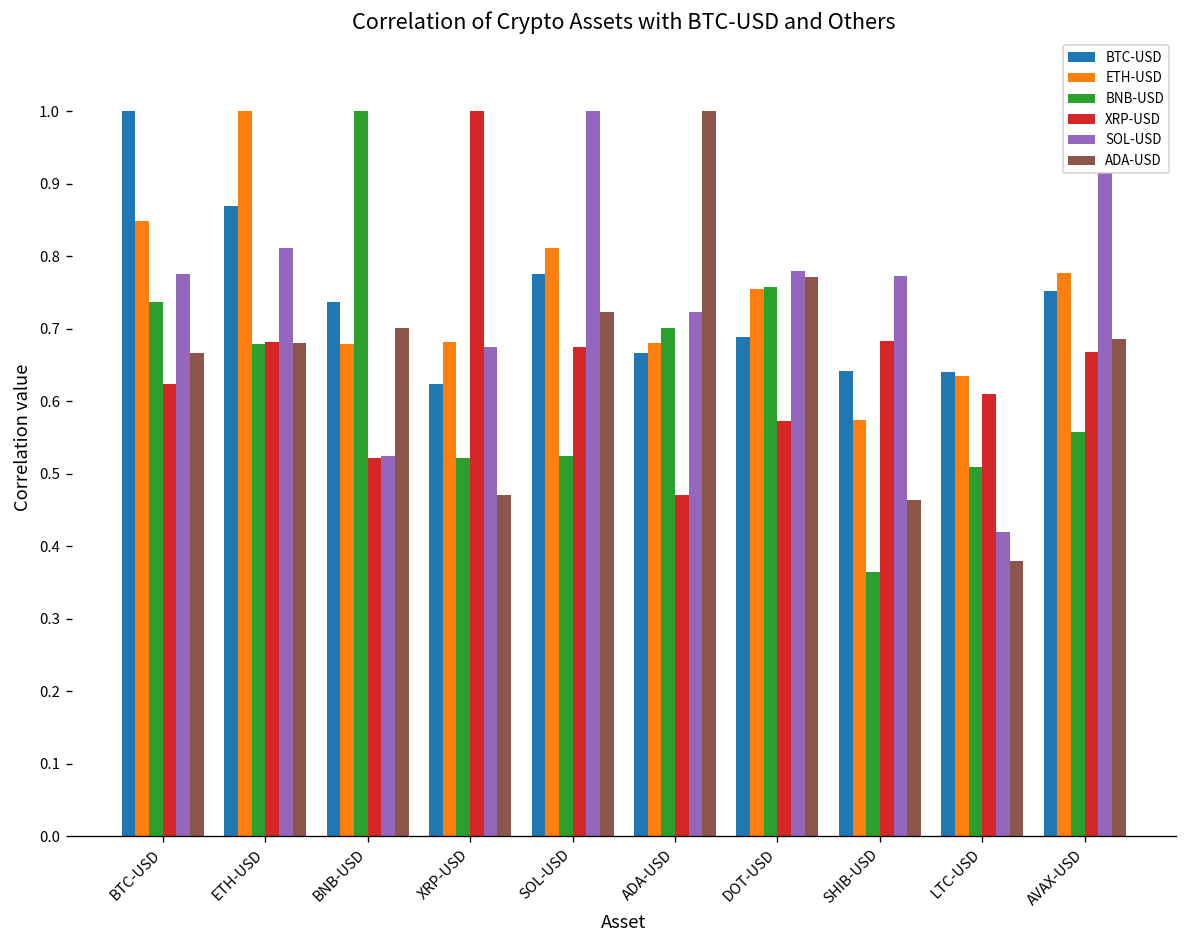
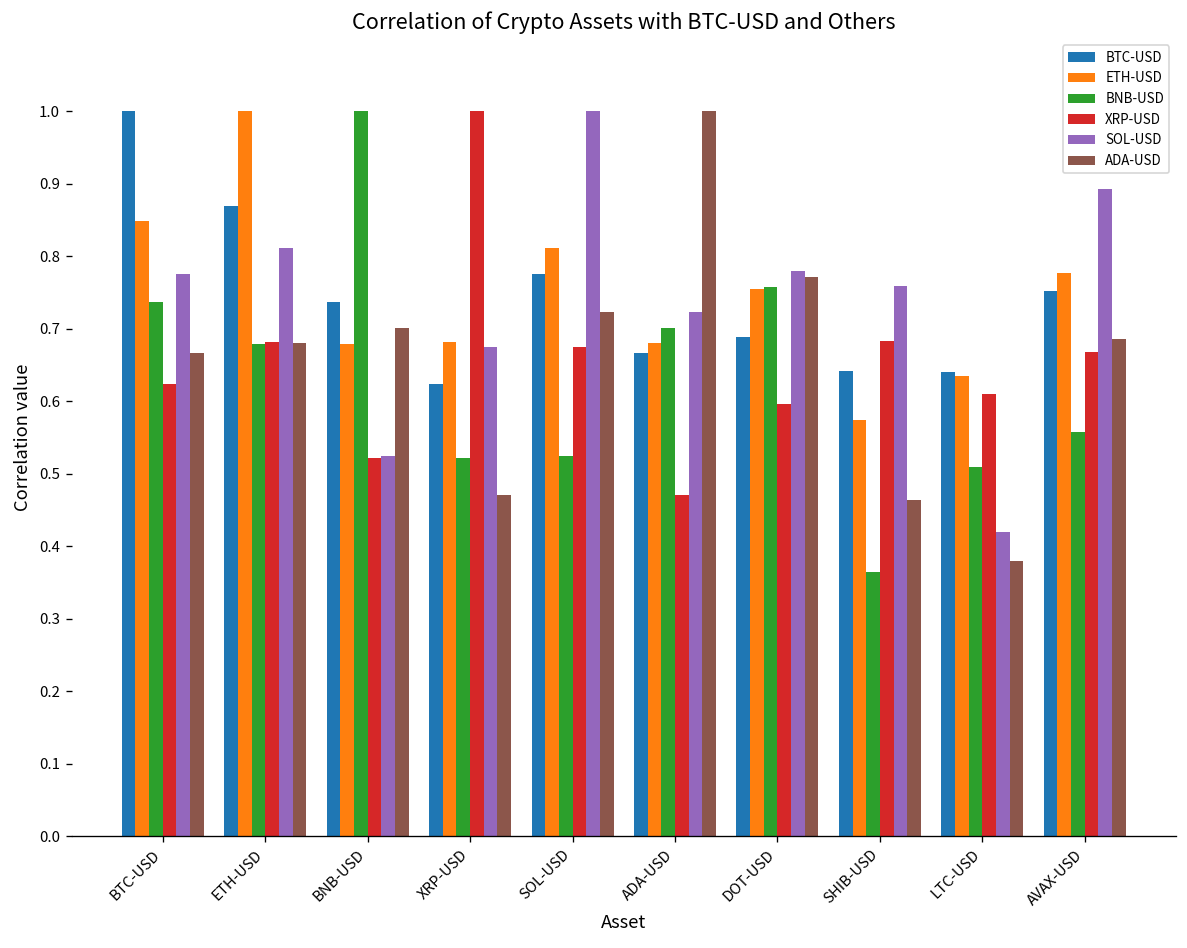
XRP-USD, DOT-USD: 0.57 -> 0.60
SOL-USD, SHIB-USD: 0.77 -> 0.76
SOL-USD, AVAX-USD: 0.91 -> 0.89
